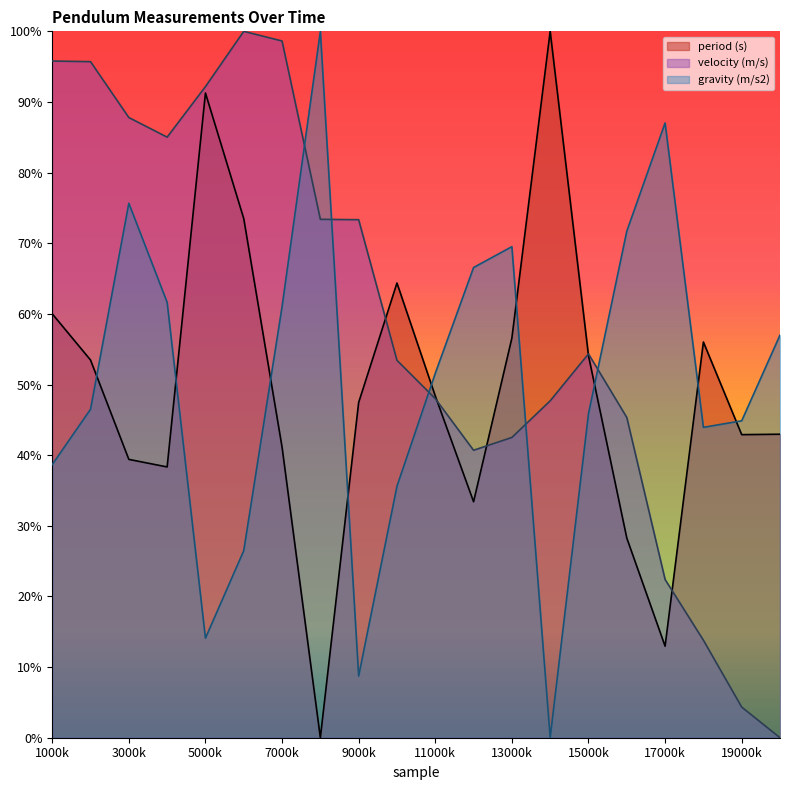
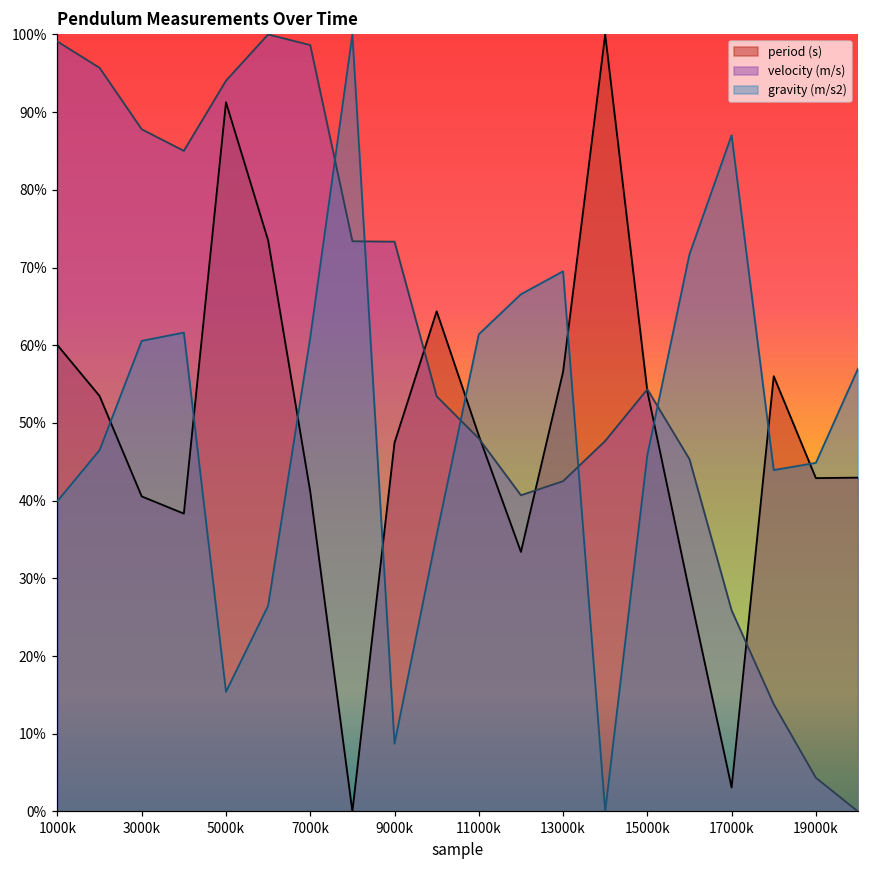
velocity (m/s), 1000k: 96% -> 99%
gravity (m/s2), 1000k: 39% -> 40%
period (s), 3000k: 39% -> 41%
gravity (m/s2), 3000k: 76% -> 61%
velocity (m/s), 5000k: 92% -> 94%
gravity (m/s2), 5000k: 14% -> 15%
gravity (m/s2), 11000k: 52% -> 61%
period (s), 17000k: 13% -> 3%
velocity (m/s), 17000k: 22% -> 26%
